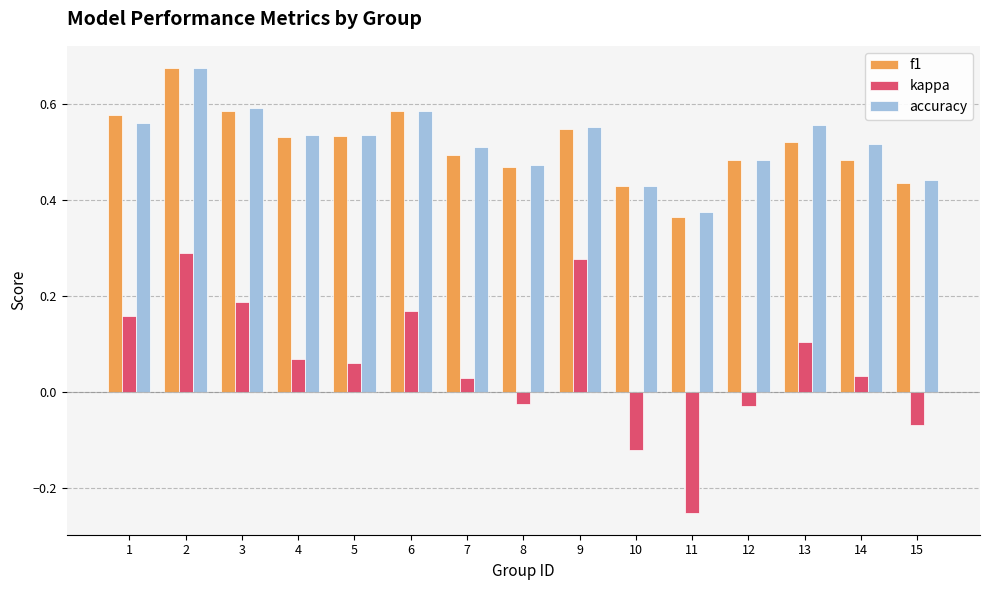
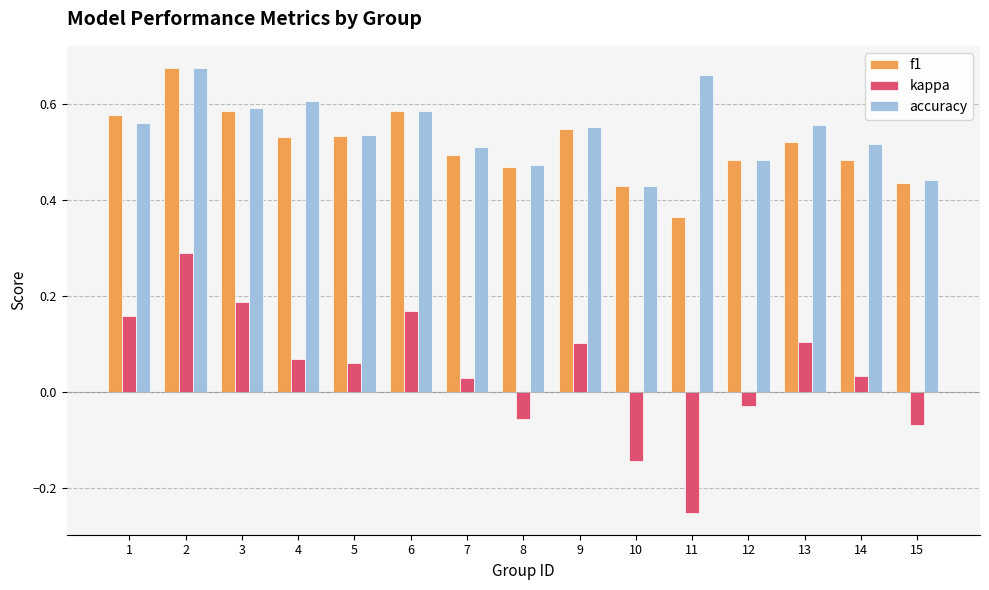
accuracy, 4: 0.53 -> 0.61
kappa, 8: -0.02 -> -0.06
kappa, 9: 0.28 -> 0.10
kappa, 10: -0.12 -> -0.14
accuracy, 11: 0.38 -> 0.66
